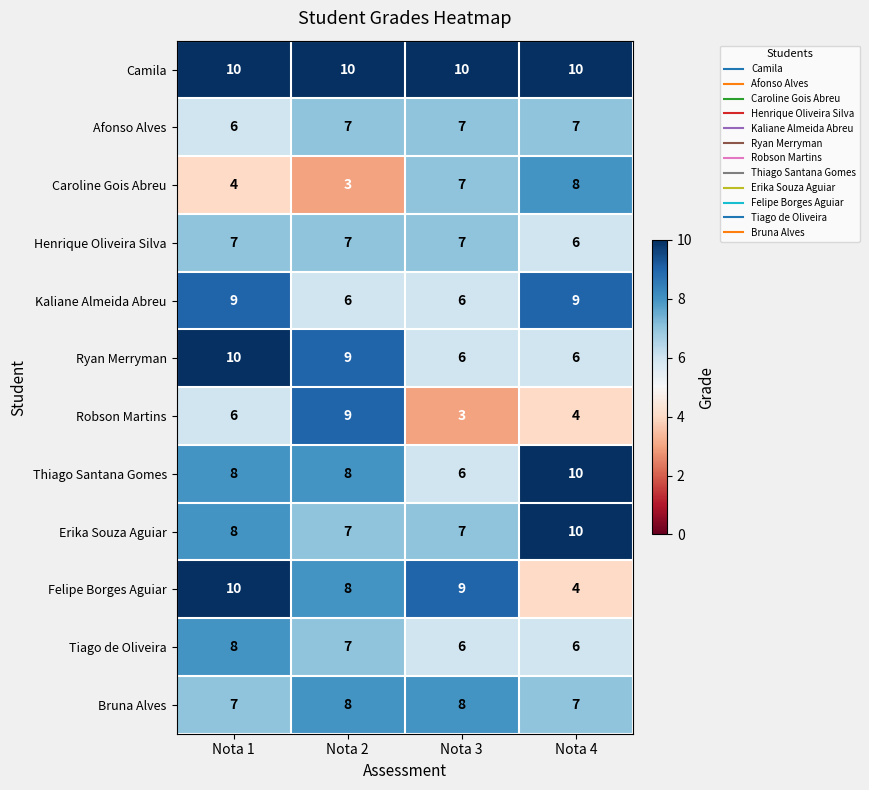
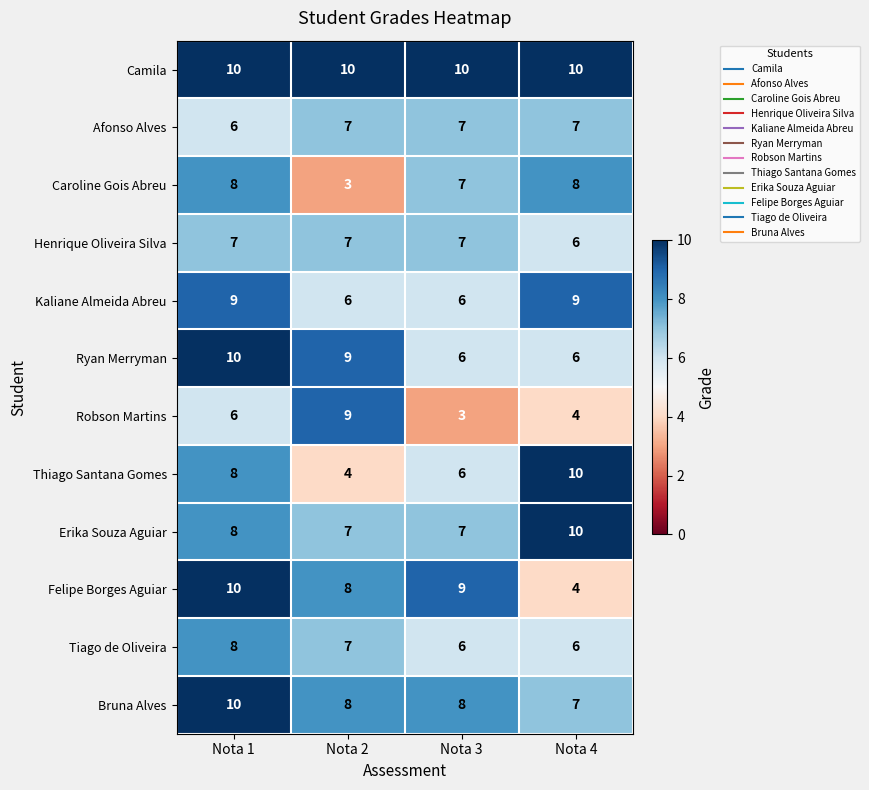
Caroline Gois Abreu, Nota 1: 4 -> 8
Thiago Santana Gomes, Nota 2: 8 -> 4
Bruna Alves, Nota 1: 7 -> 10
